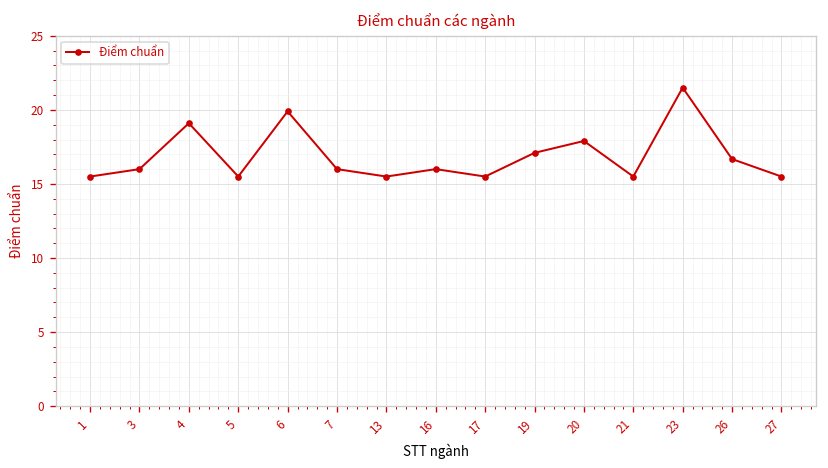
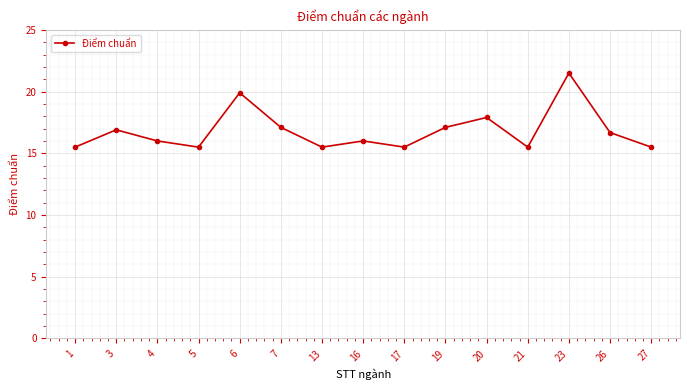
3: 16.0 -> 16.9
4: 19.1 -> 16.0
7: 16.0 -> 17.1
